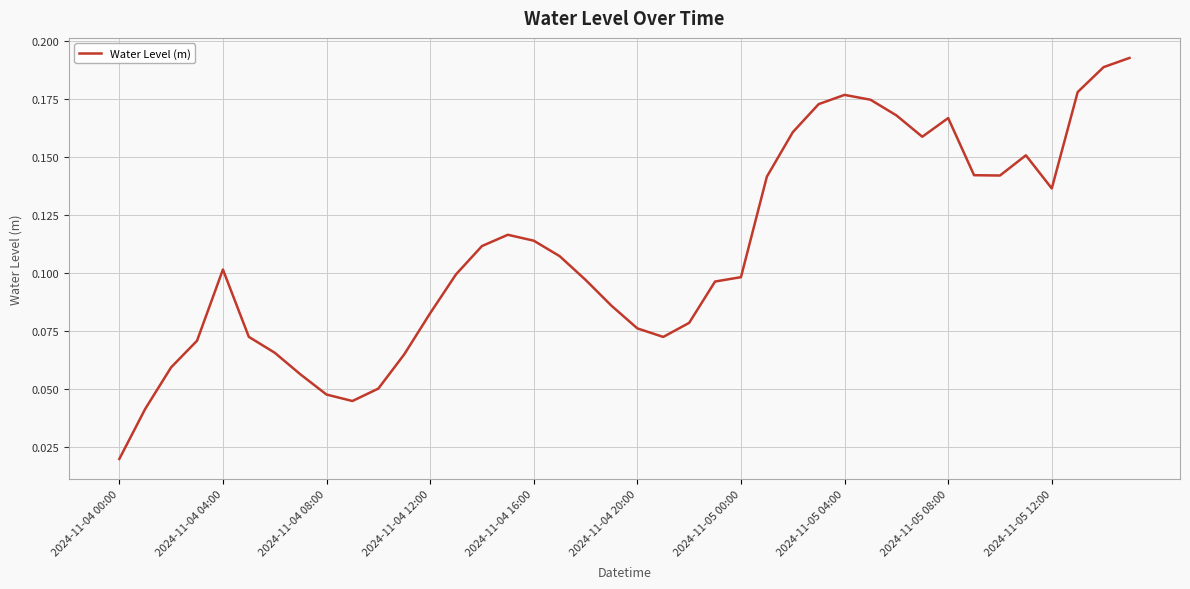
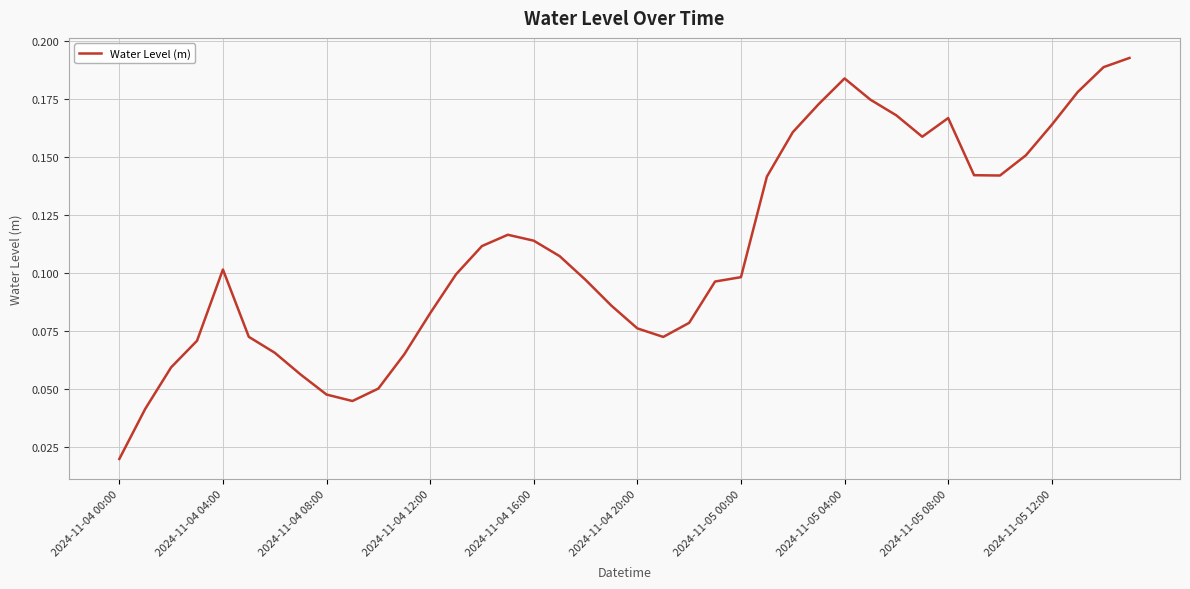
2024-11-05 04:00: 0.177 -> 0.184
2024-11-05 12:00: 0.136 -> 0.164
